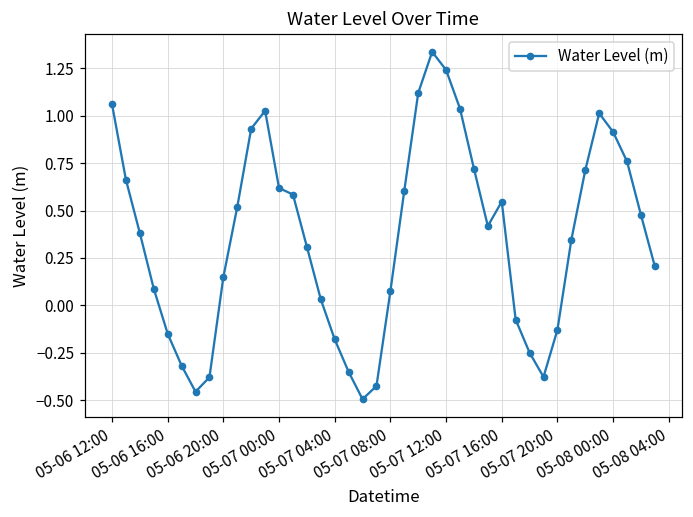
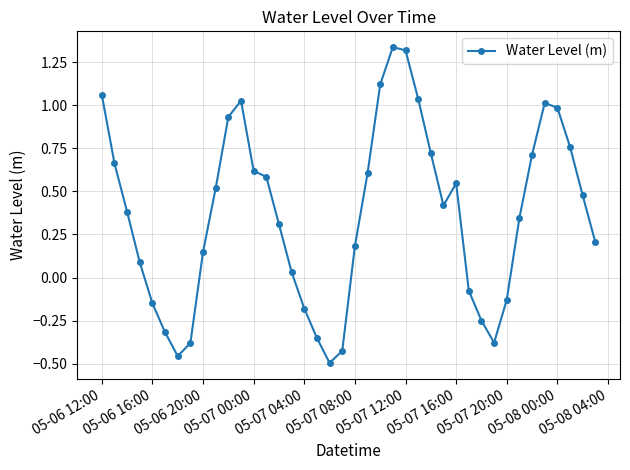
05-07 08:00: 0.07 -> 0.18
05-07 12:00: 1.24 -> 1.32
05-08 00:00: 0.91 -> 0.99
